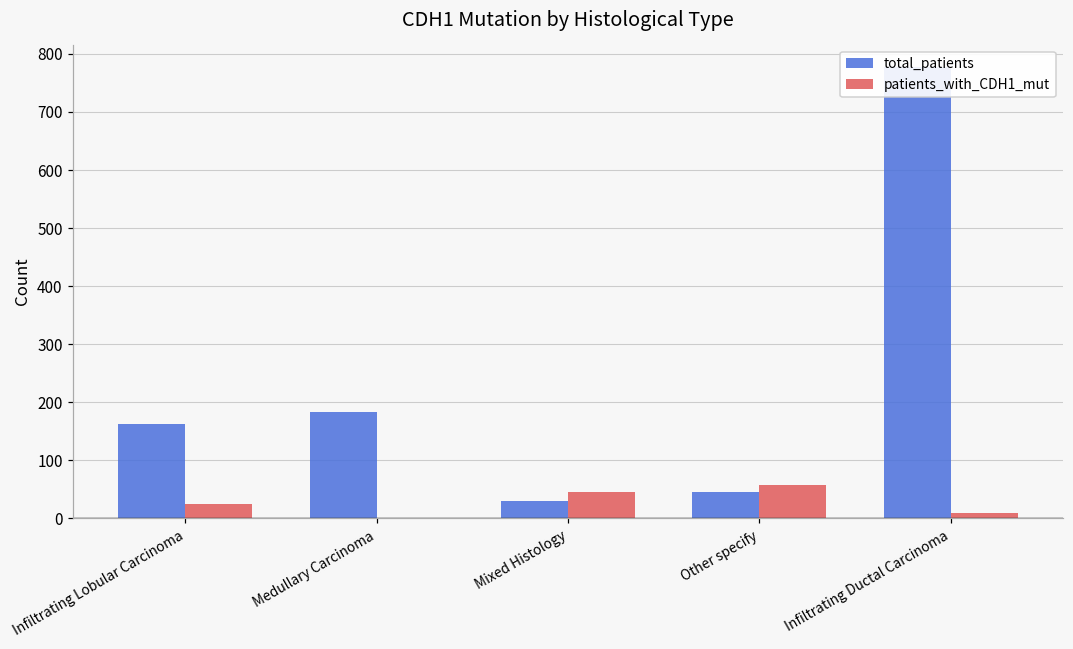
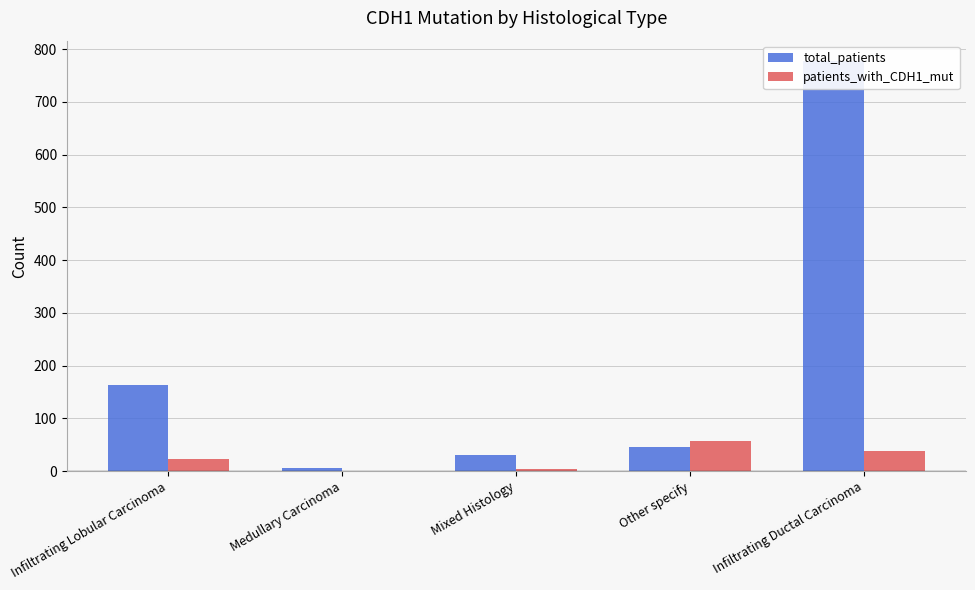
total_patients, Medullary Carcinoma: 180 -> 10
patients_with_CDH1_mut, Mixed Histology: 50 -> 0
patients_with_CDH1_mut, Infiltrating Ductal Carcinoma: 10 -> 40
